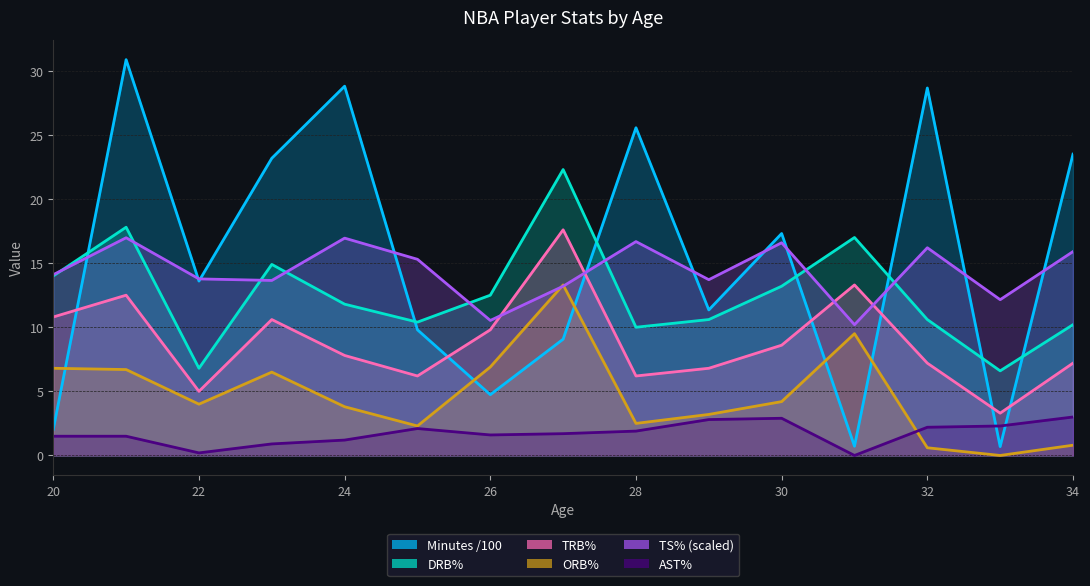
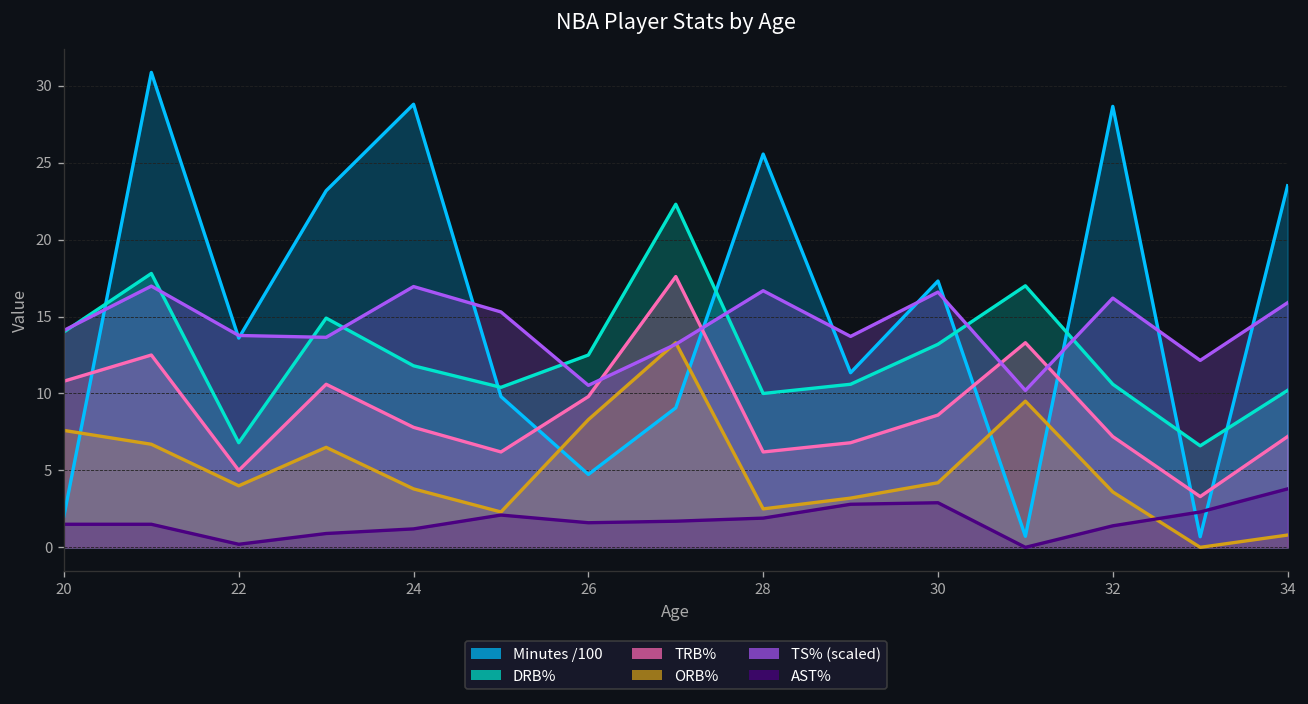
ORB%, 20: 6.8 -> 7.6
ORB%, 26: 6.9 -> 8.3
ORB%, 32: 0.6 -> 3.6
AST%, 32: 2.2 -> 1.4
AST%, 34: 3.0 -> 3.8
